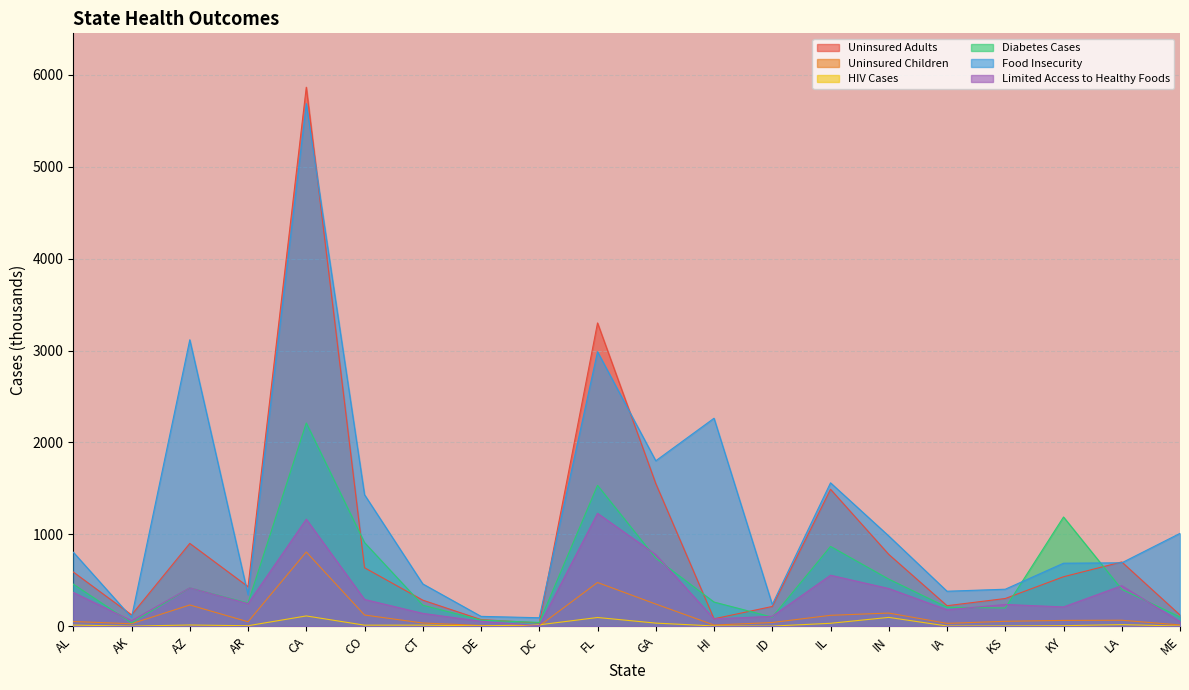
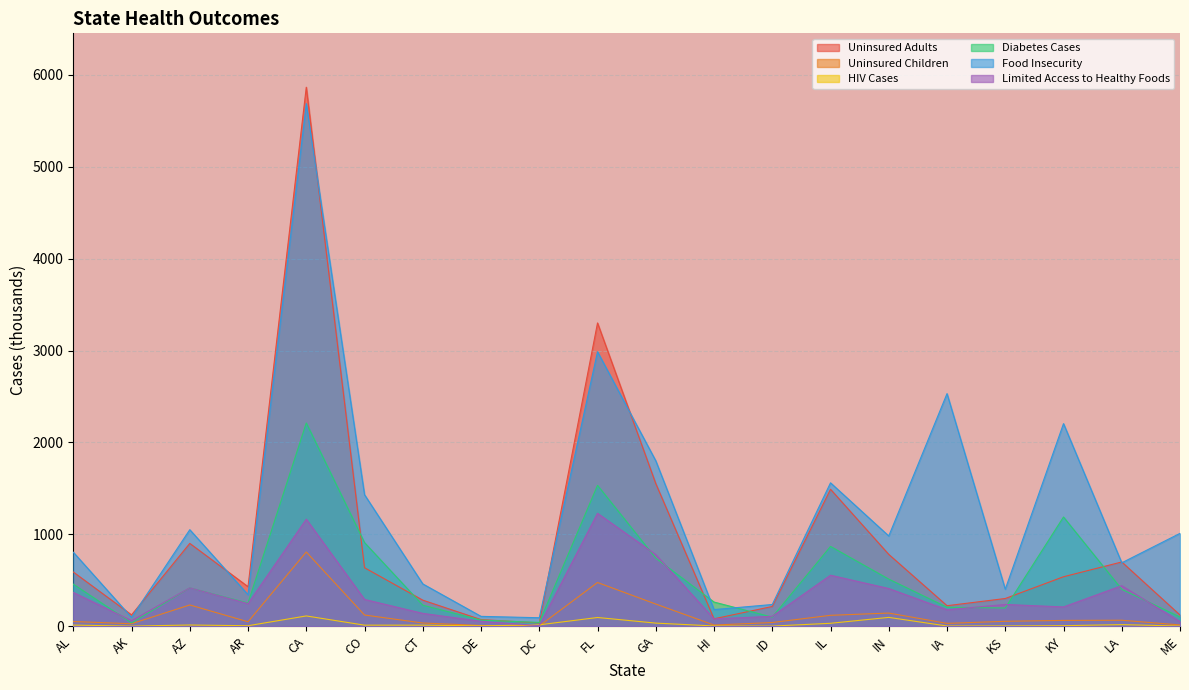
Food Insecurity, AZ: 3100 -> 1000
Food Insecurity, HI: 2300 -> 200
Food Insecurity, IA: 400 -> 2500
Food Insecurity, KY: 700 -> 2200
